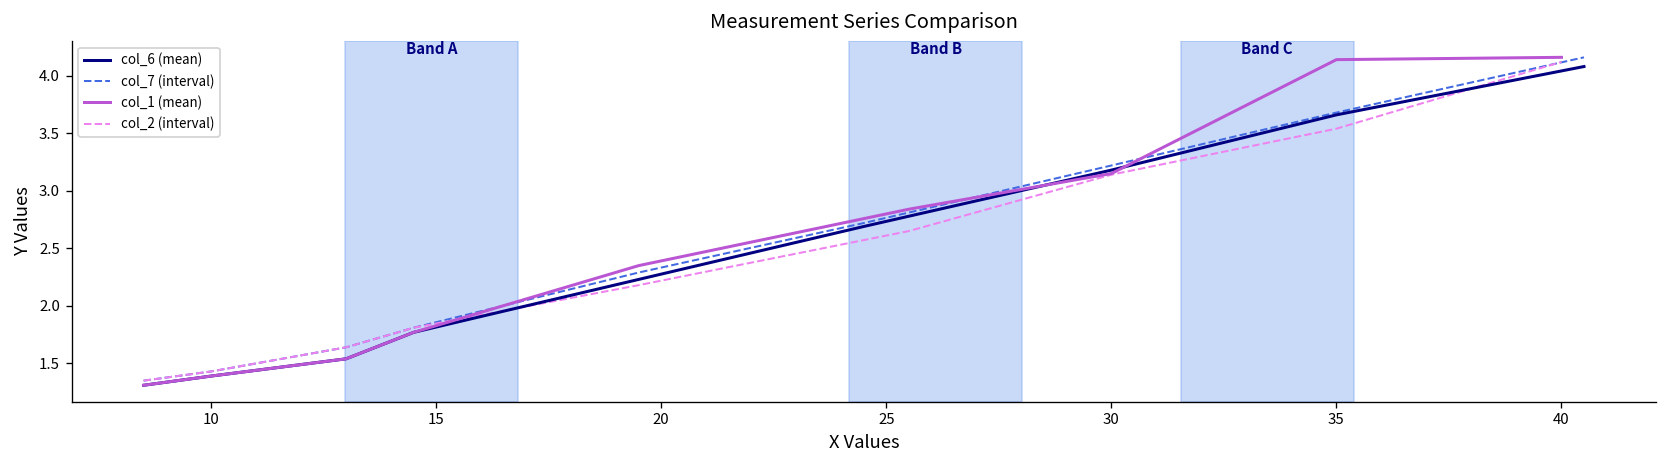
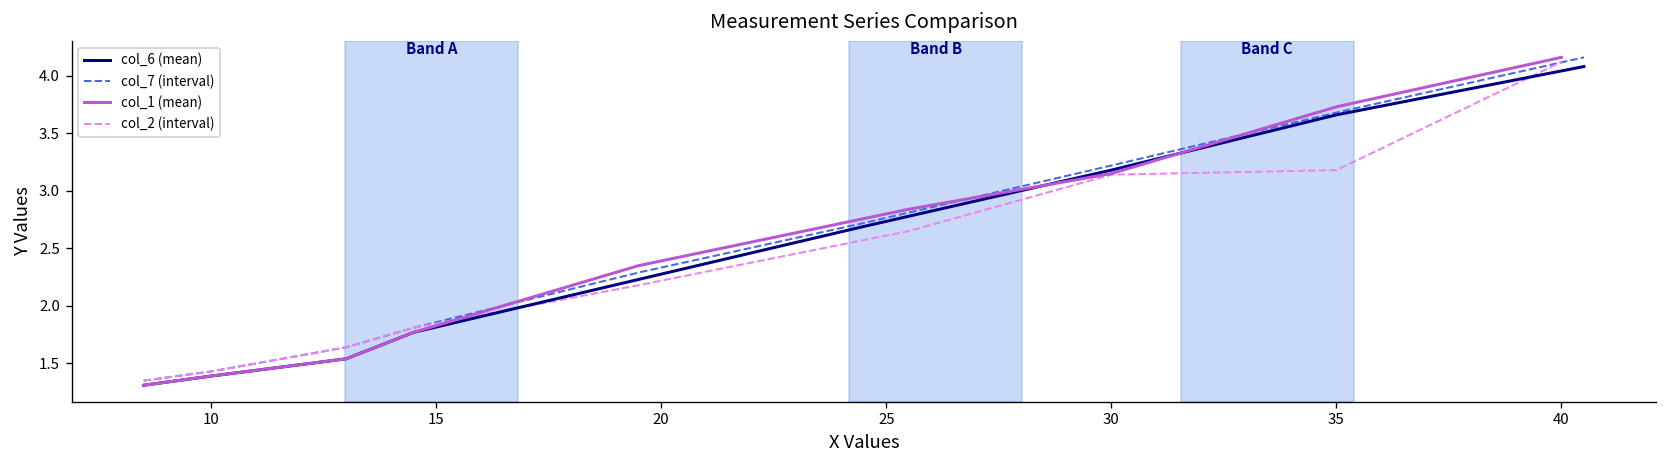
col_1 (mean), 35: 4.1 -> 3.7
col_2 (interval), 35: 3.5 -> 3.2
